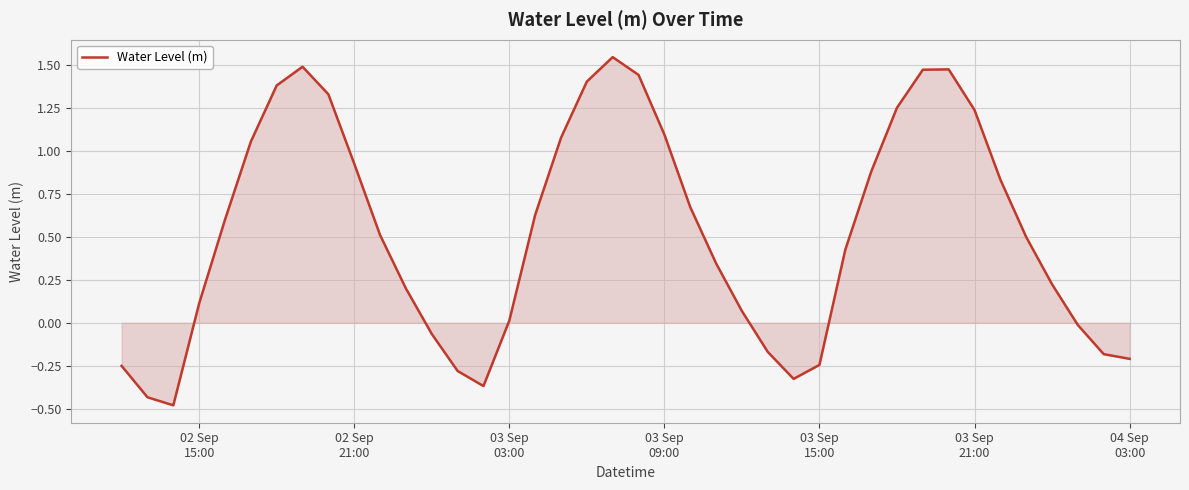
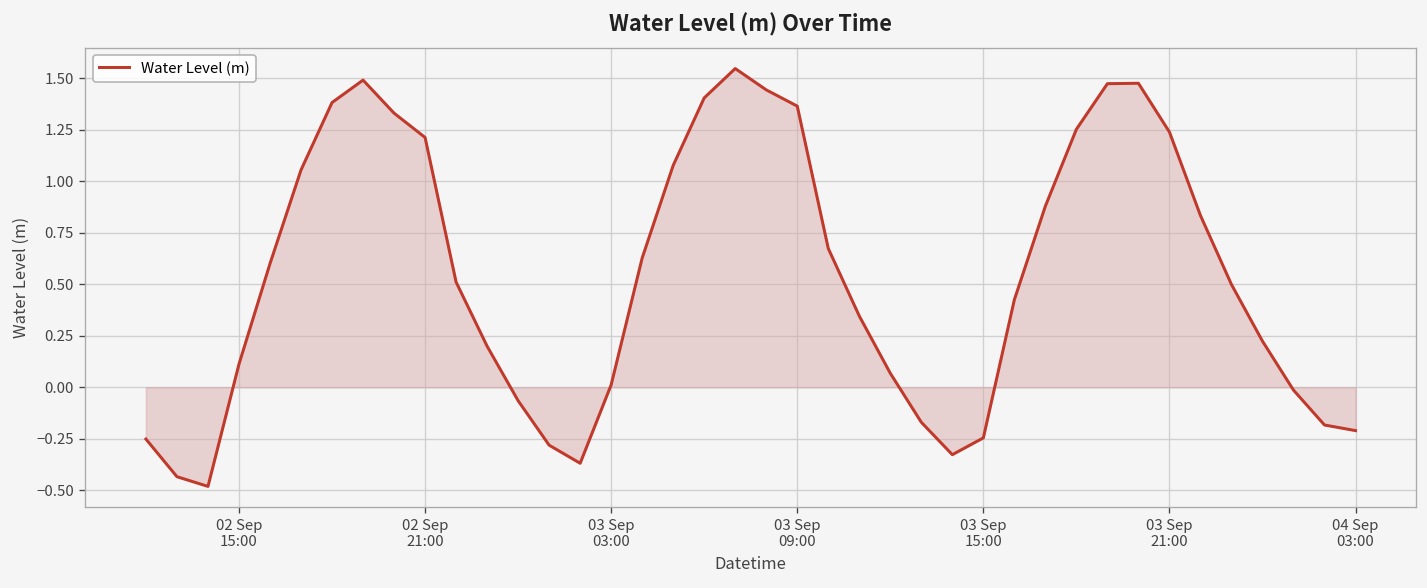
Water Level (m), 02 Sep 21:00: 0.93 -> 1.21
Water Level (m), 03 Sep 09:00: 1.10 -> 1.36
